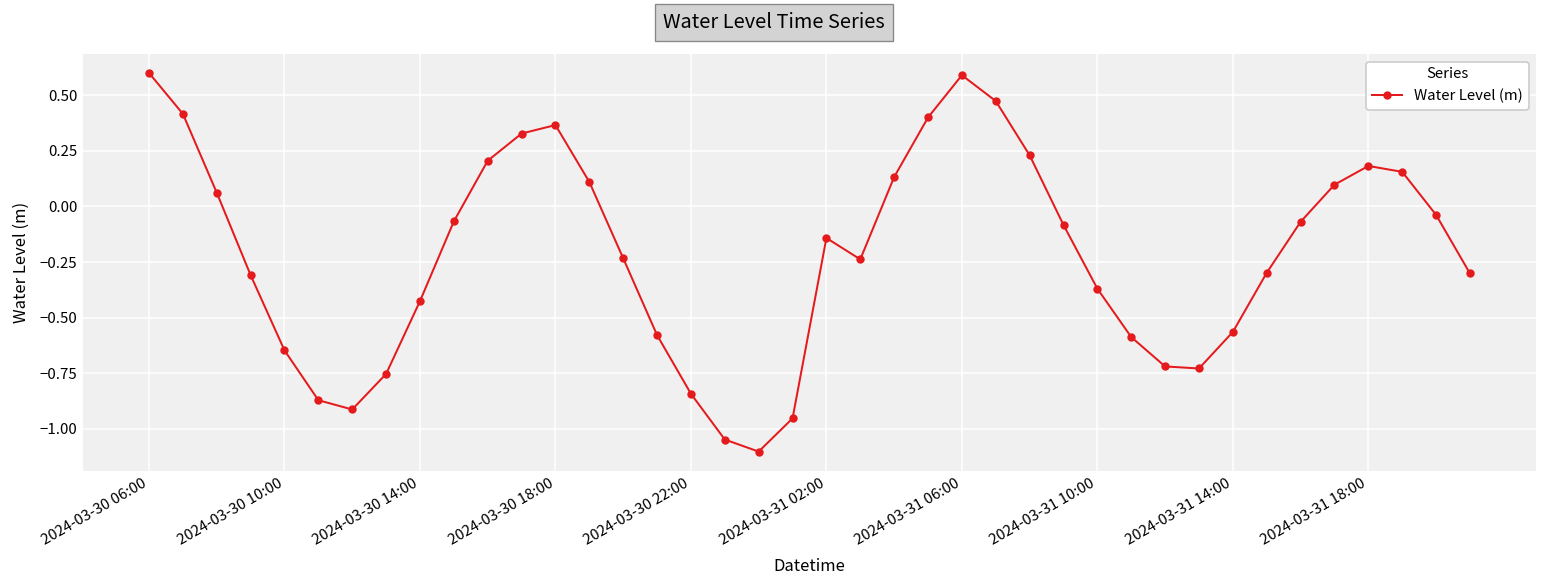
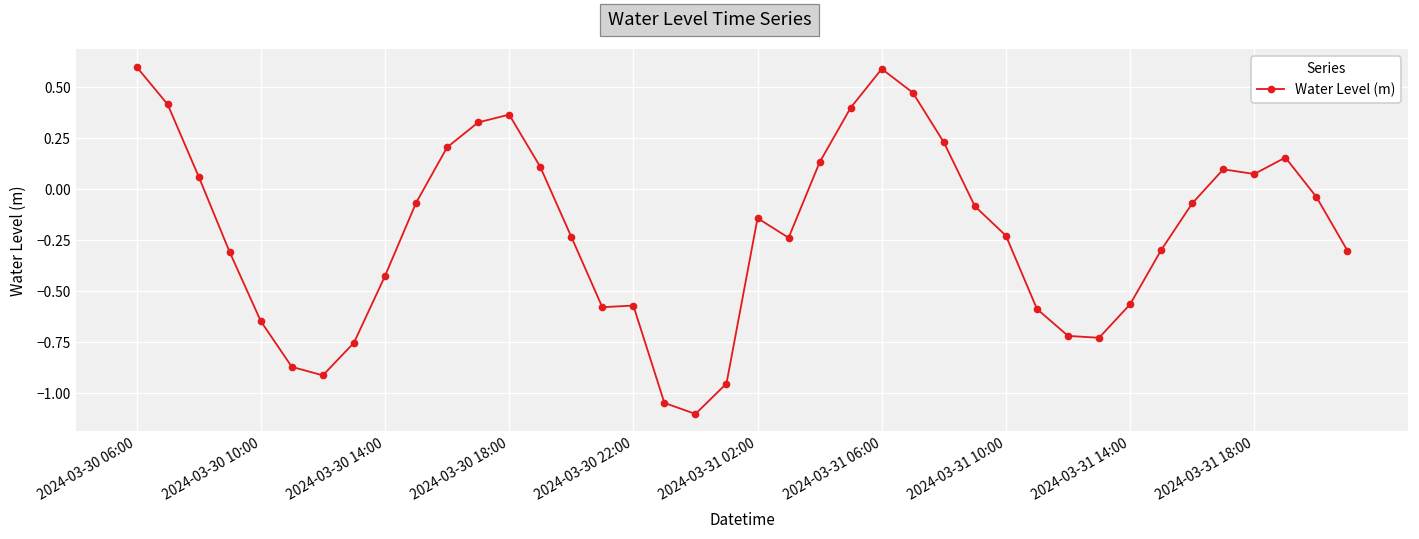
2024-03-30 22:00: -0.84 -> -0.57
2024-03-31 10:00: -0.37 -> -0.23
2024-03-31 18:00: 0.18 -> 0.07
